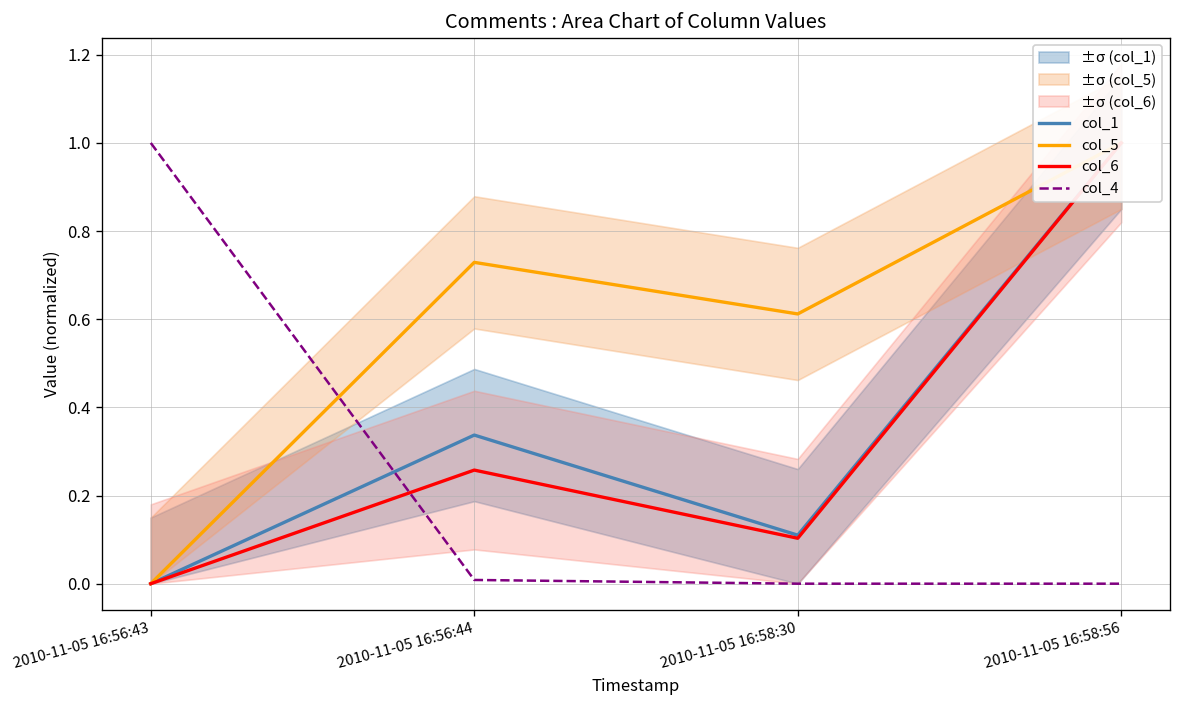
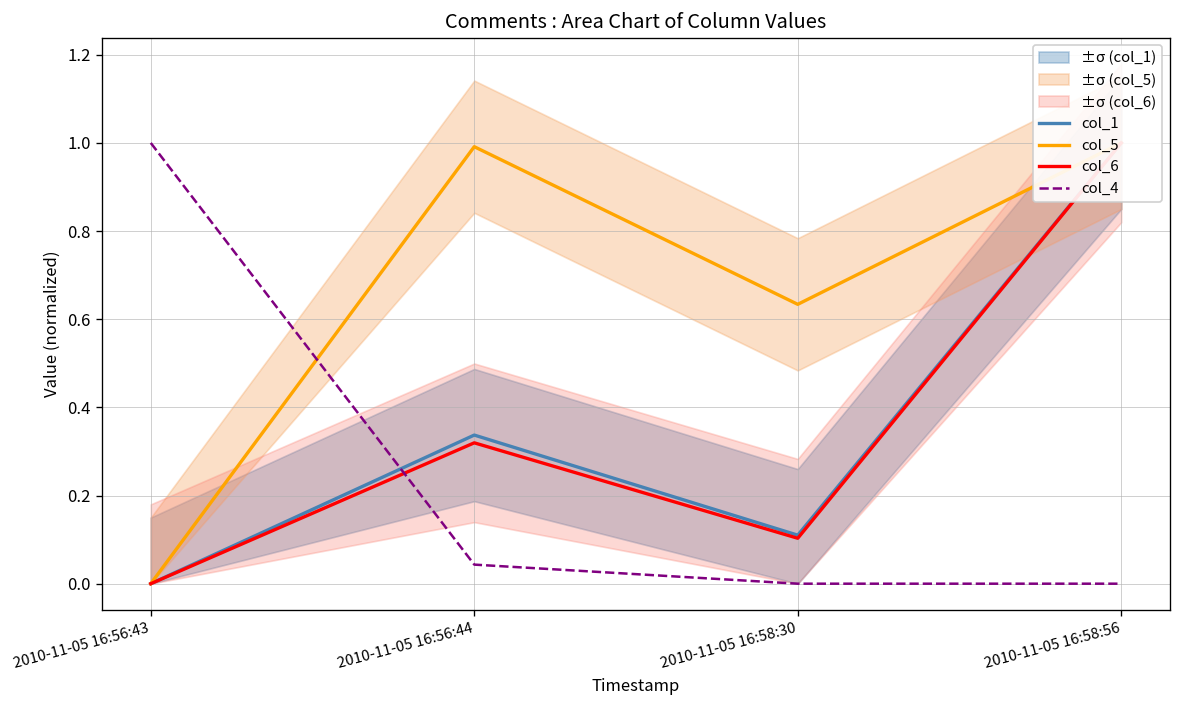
col_5, 2010-11-05 16:56:44: 0.73 -> 0.99
col_6, 2010-11-05 16:56:44: 0.26 -> 0.32
col_4, 2010-11-05 16:56:44: 0.01 -> 0.04
col_5, 2010-11-05 16:58:30: 0.61 -> 0.63
